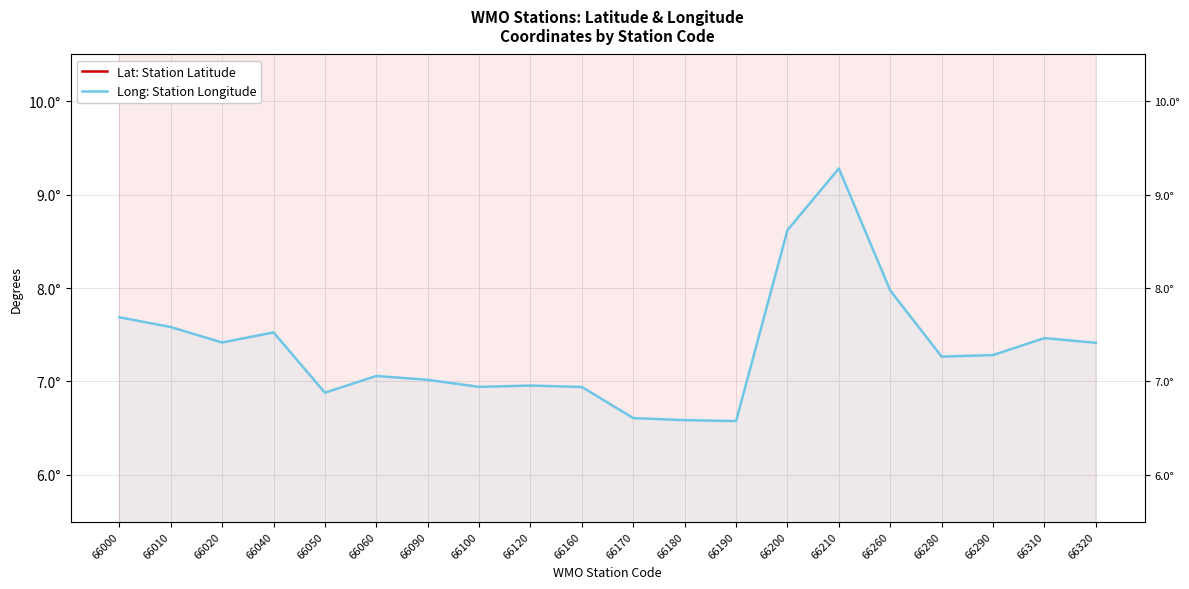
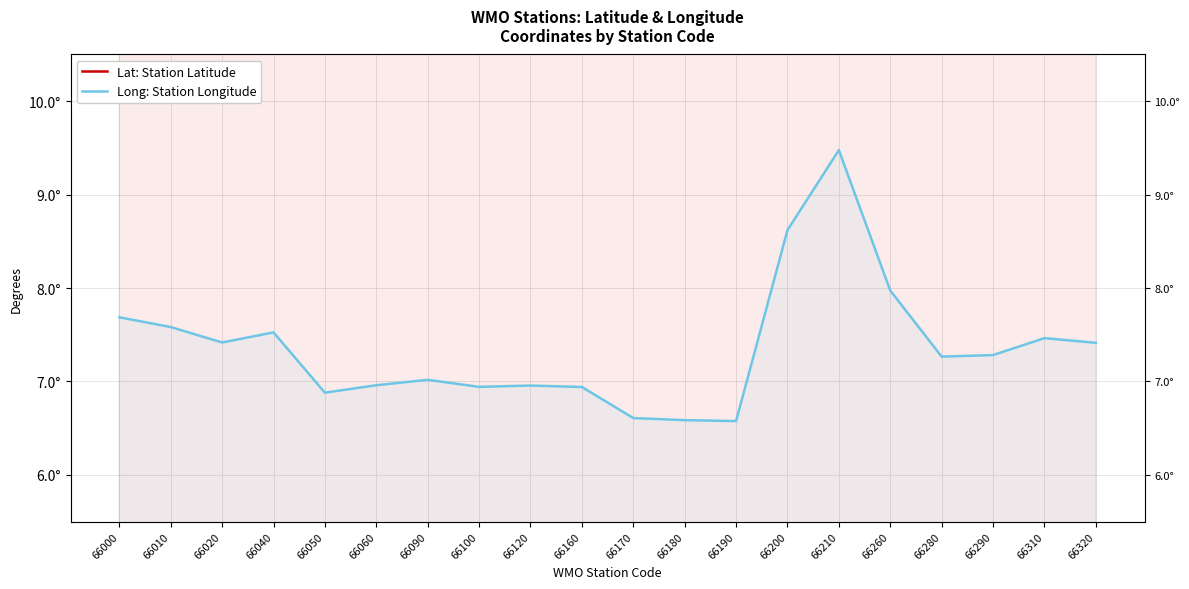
Long: Station Longitude, 66060: 7.1° -> 7.0°
Long: Station Longitude, 66210: 9.3° -> 9.5°
